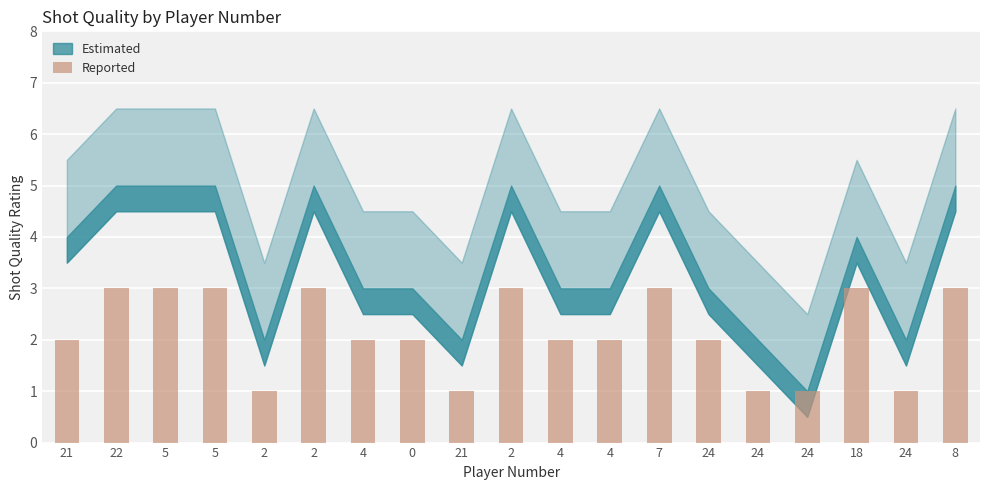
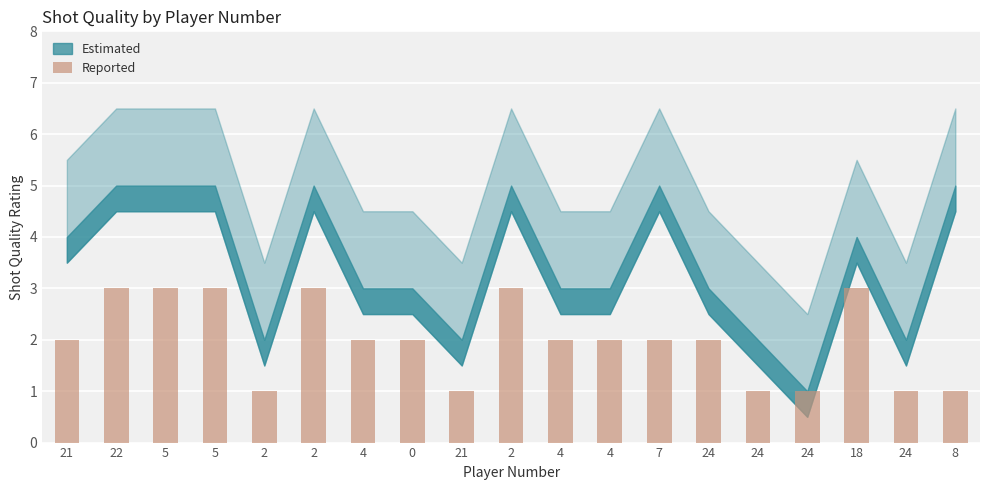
Reported, 7: 3 -> 2
Reported, 8: 3 -> 1
